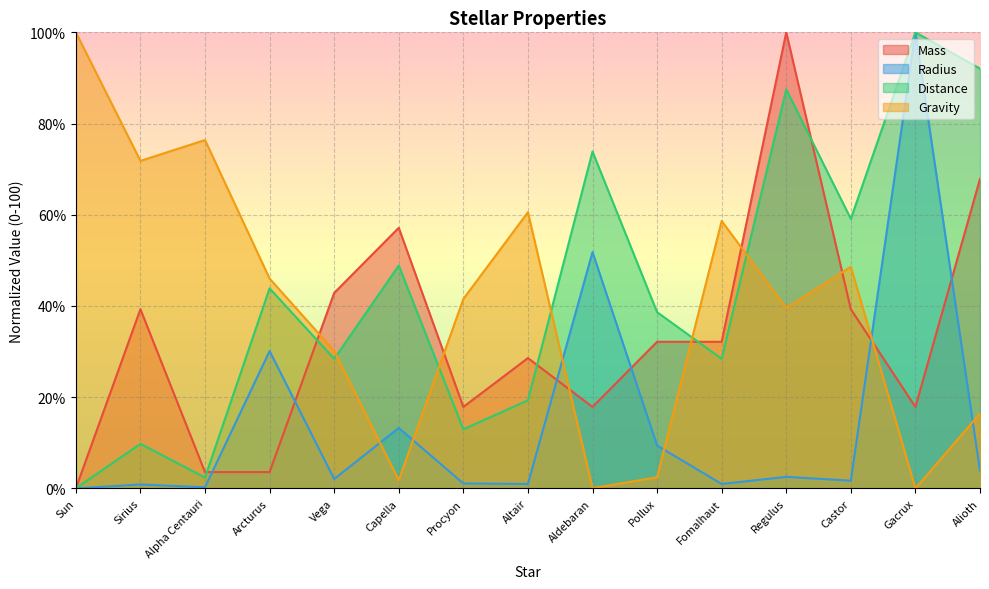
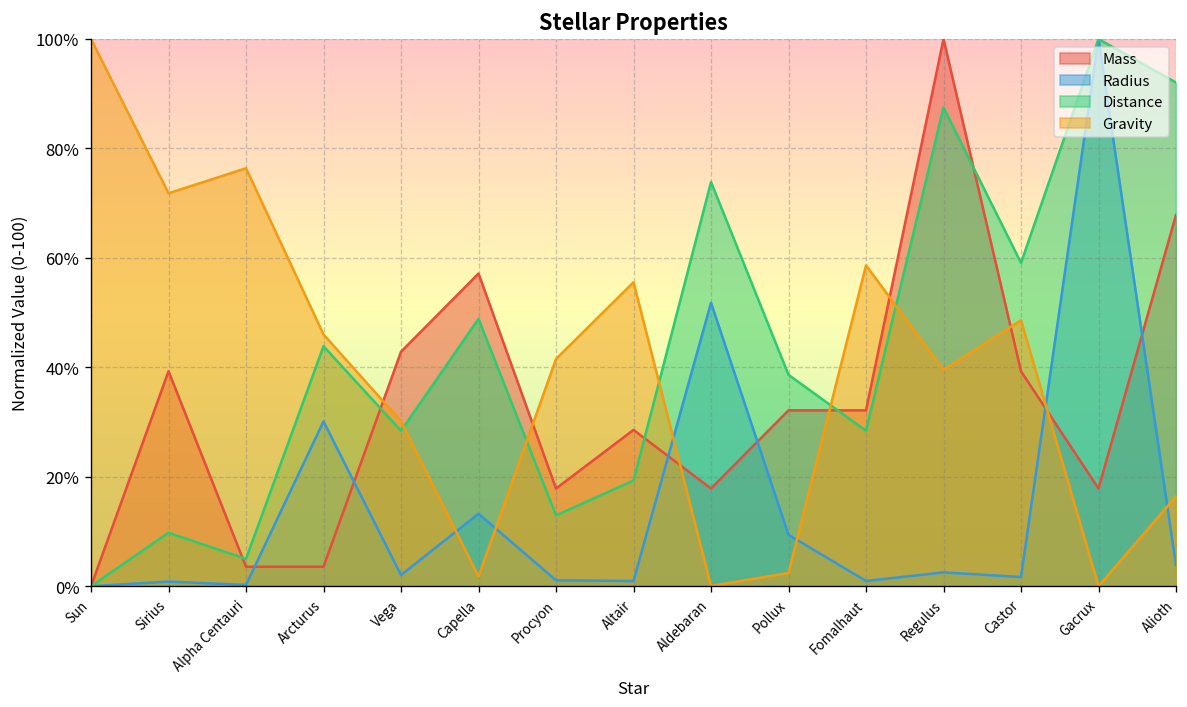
Distance, Alpha Centauri: 2% -> 5%
Gravity, Altair: 61% -> 56%
